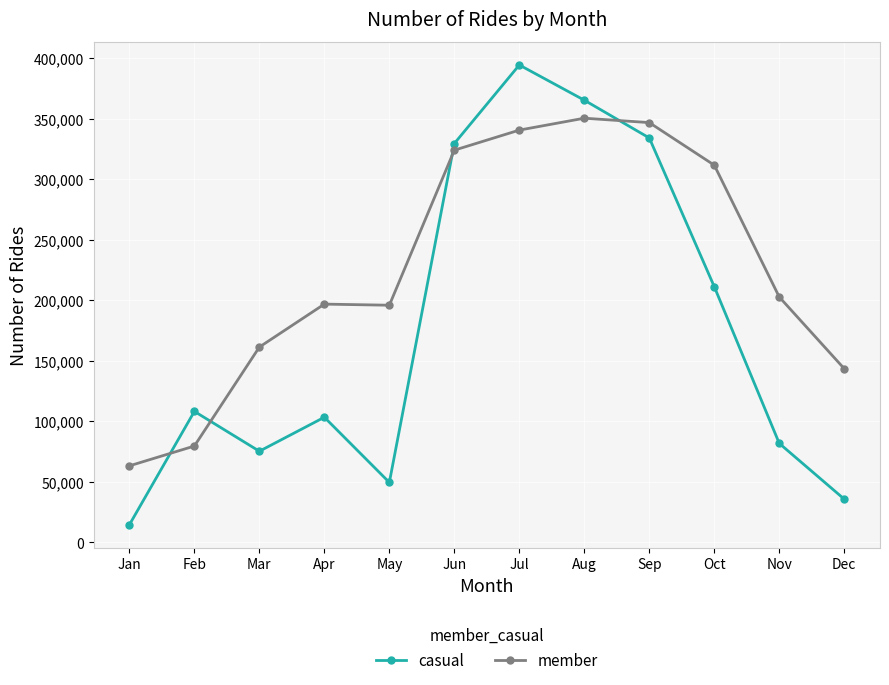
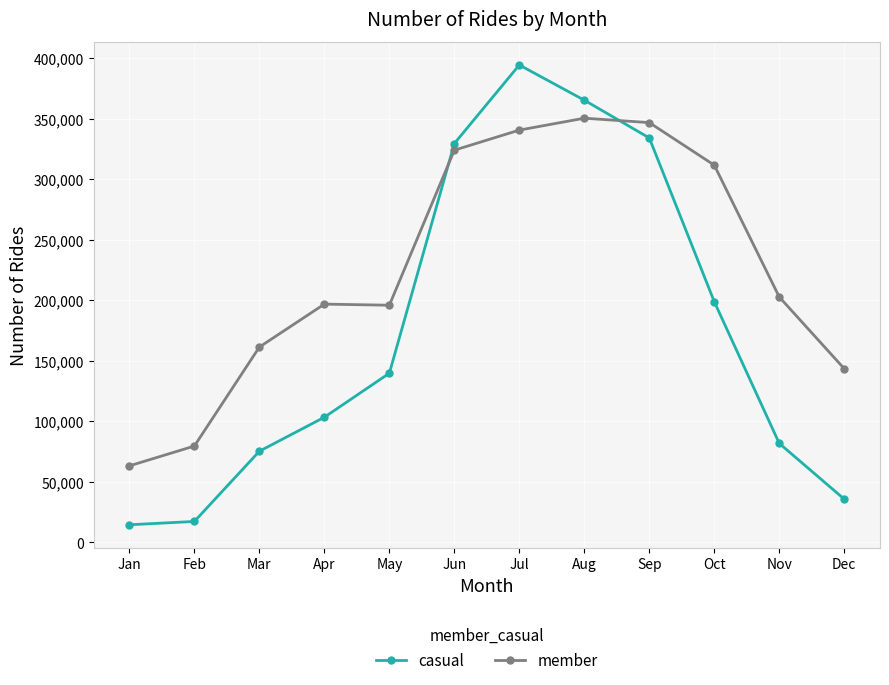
casual, Feb: 108,000 -> 17,000
casual, May: 50,000 -> 140,000
casual, Oct: 211,000 -> 199,000
